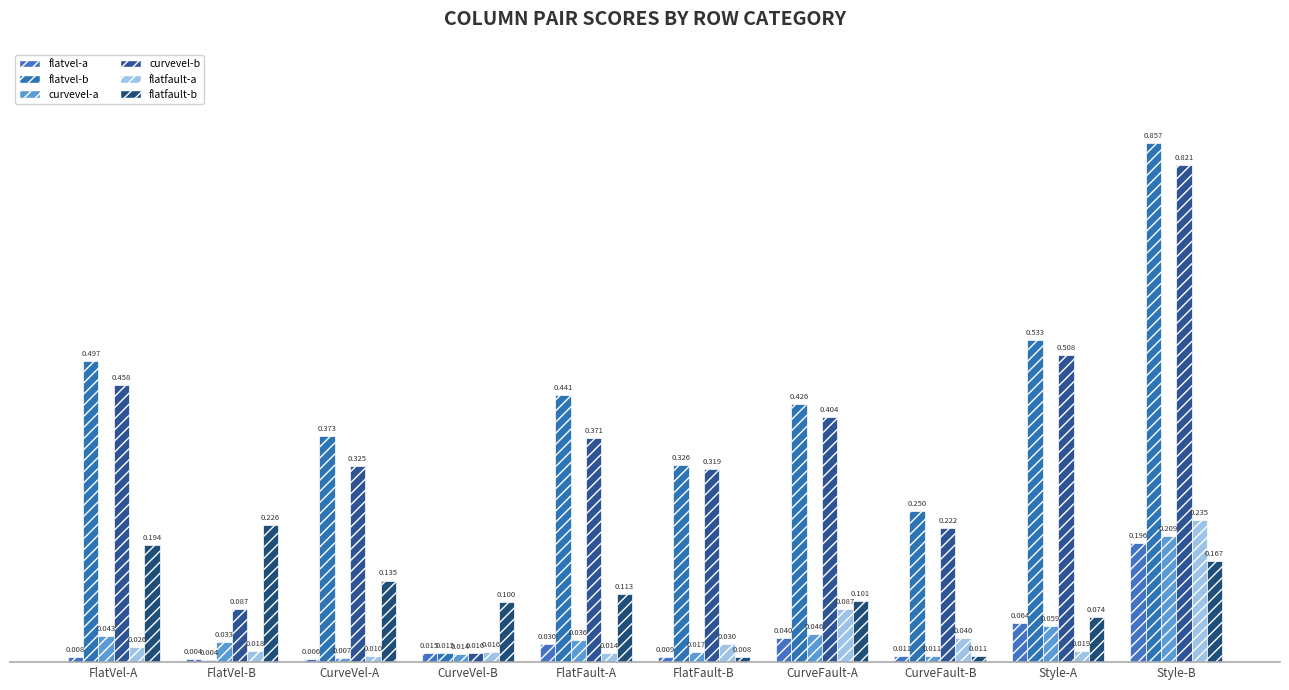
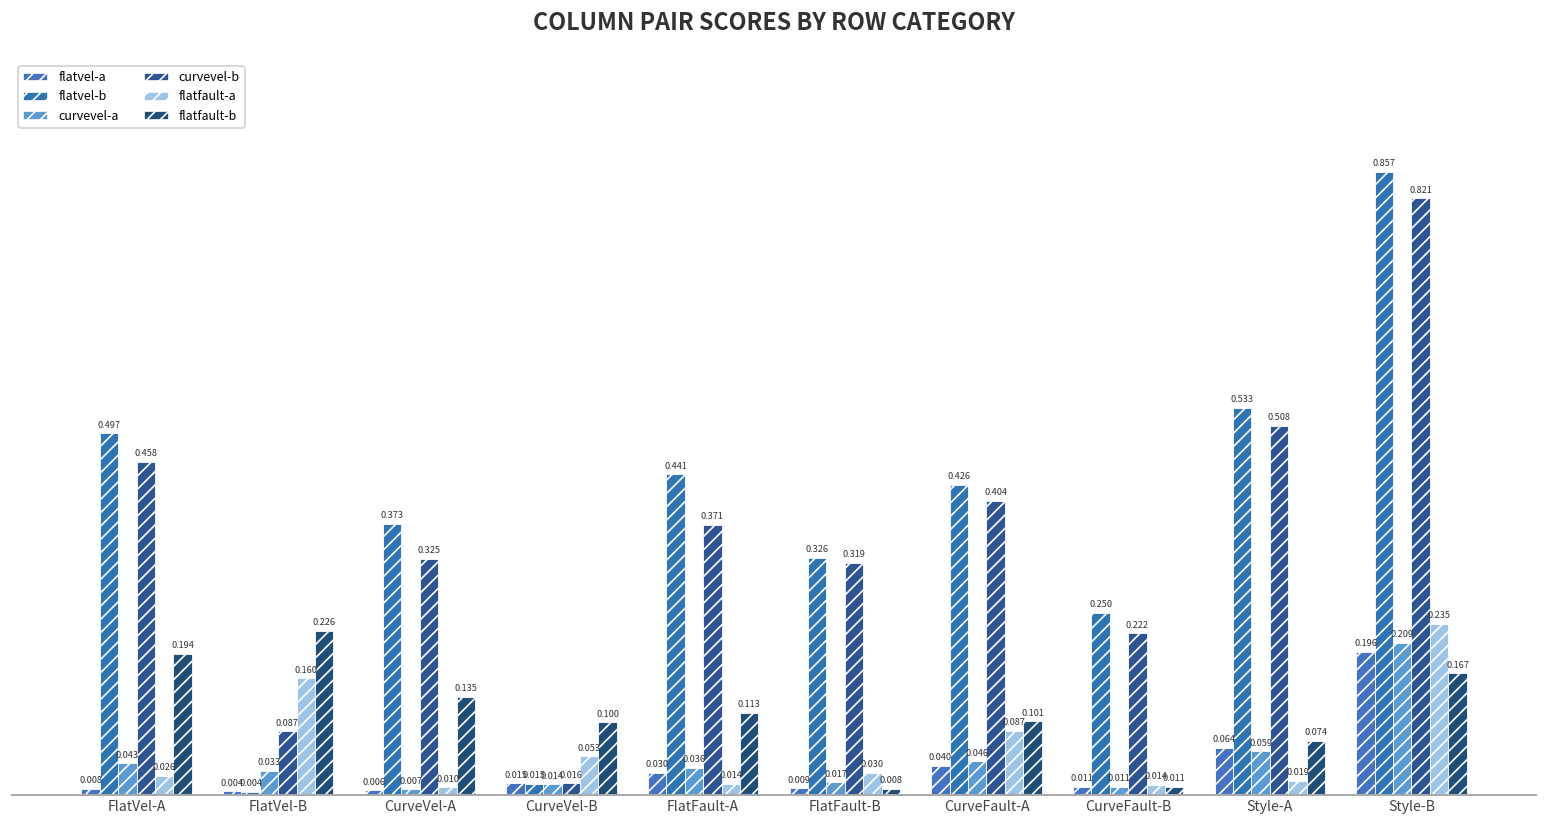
flatfault-a, FlatVel-B: 0.018 -> 0.160
flatfault-a, CurveVel-B: 0.016 -> 0.053
flatfault-a, CurveFault-B: 0.040 -> 0.014
